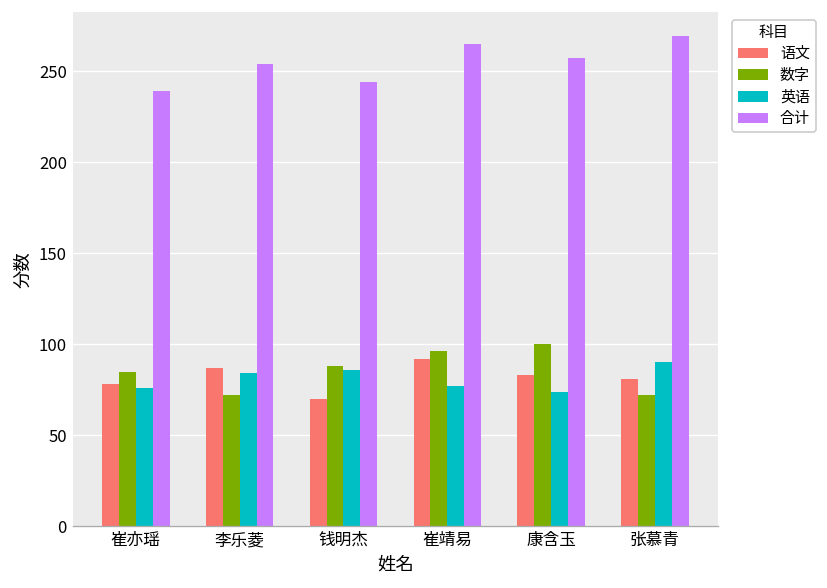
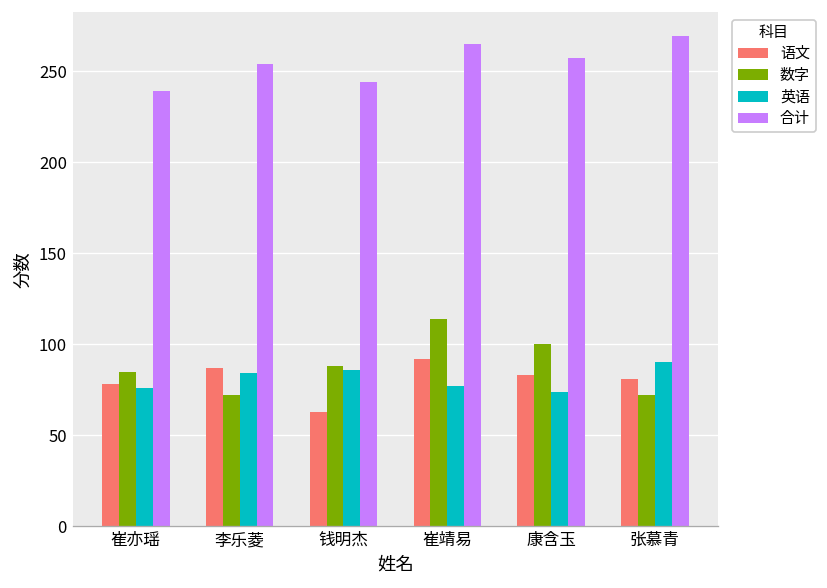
语文, 钱明杰: 70 -> 63
数字, 崔靖易: 96 -> 114
